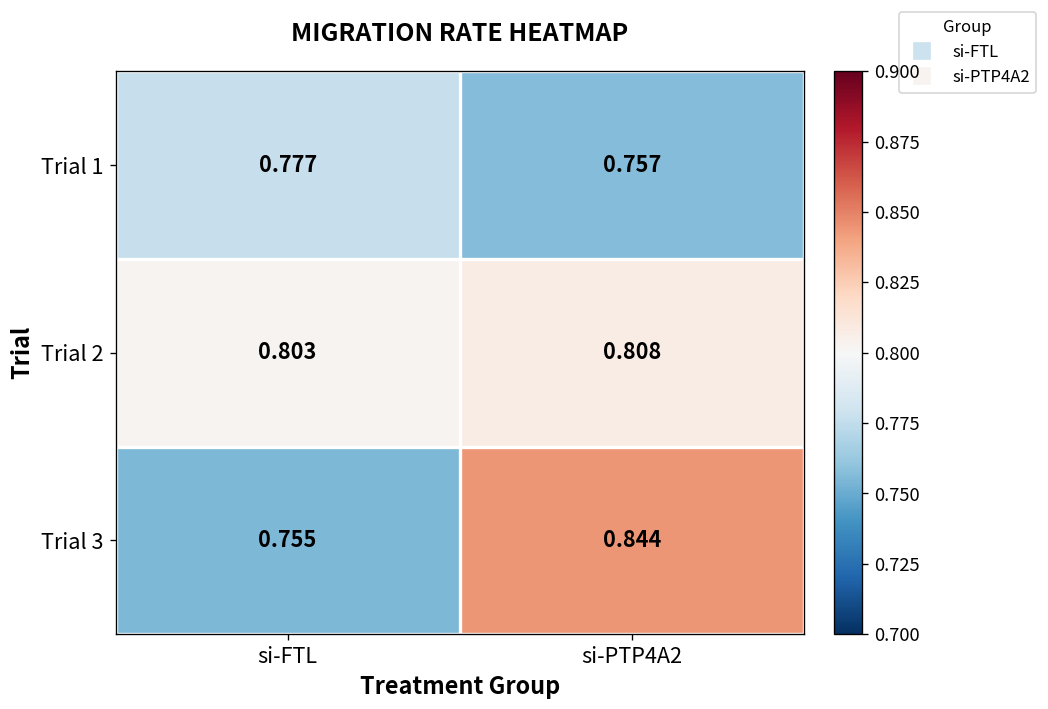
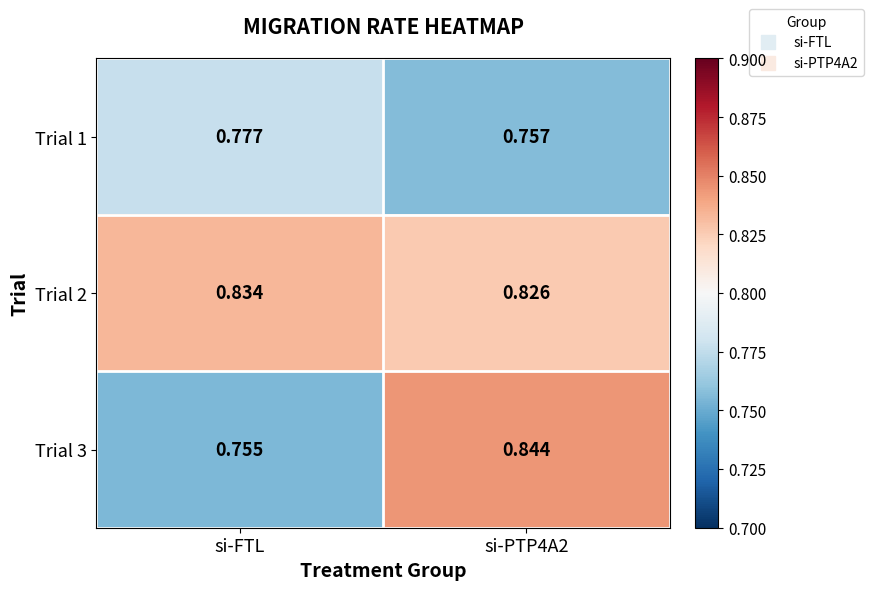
Trial 2, si-FTL: 0.803 -> 0.834
Trial 2, si-PTP4A2: 0.808 -> 0.826
